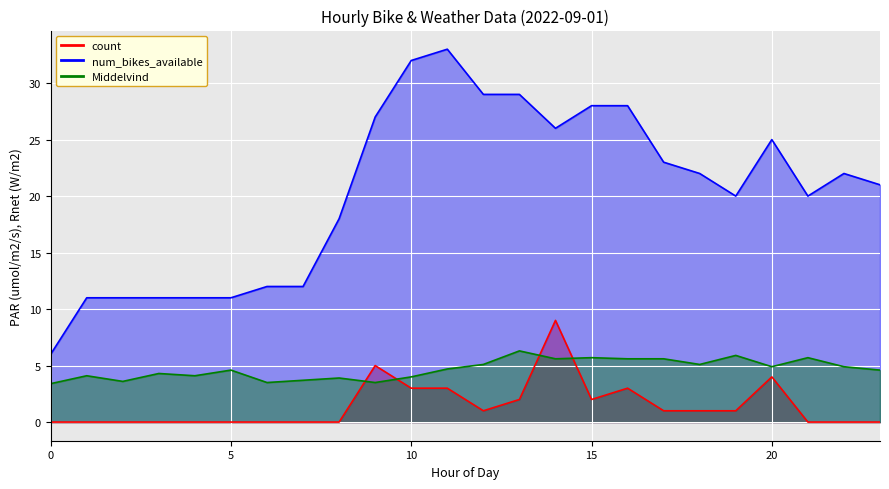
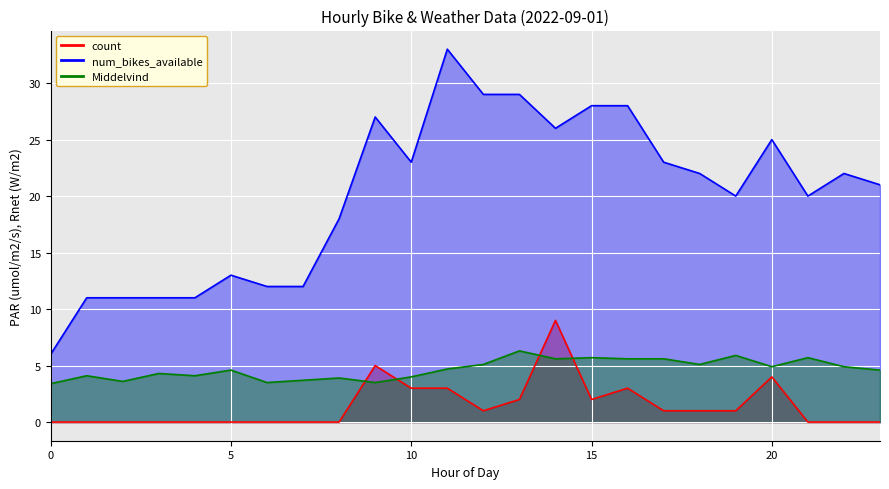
num_bikes_available, 5: 11 -> 13
num_bikes_available, 10: 32 -> 23
